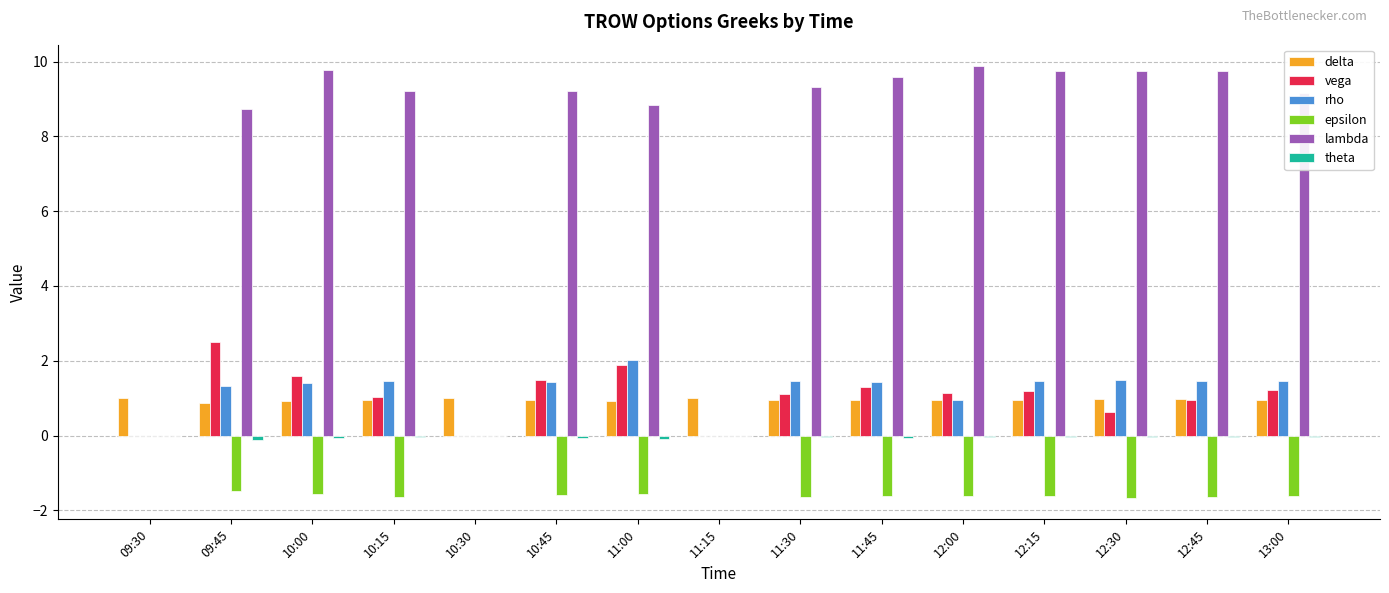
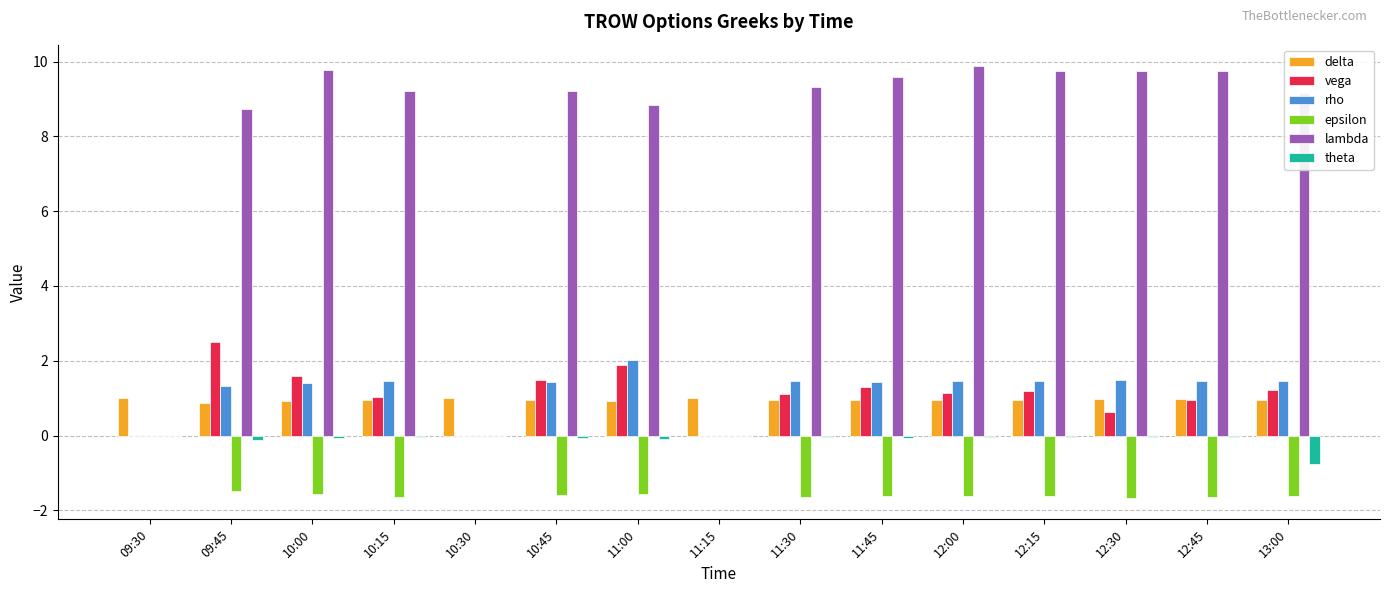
rho, 12:00: 0.9 -> 1.5
theta, 13:00: -0.1 -> -0.8
